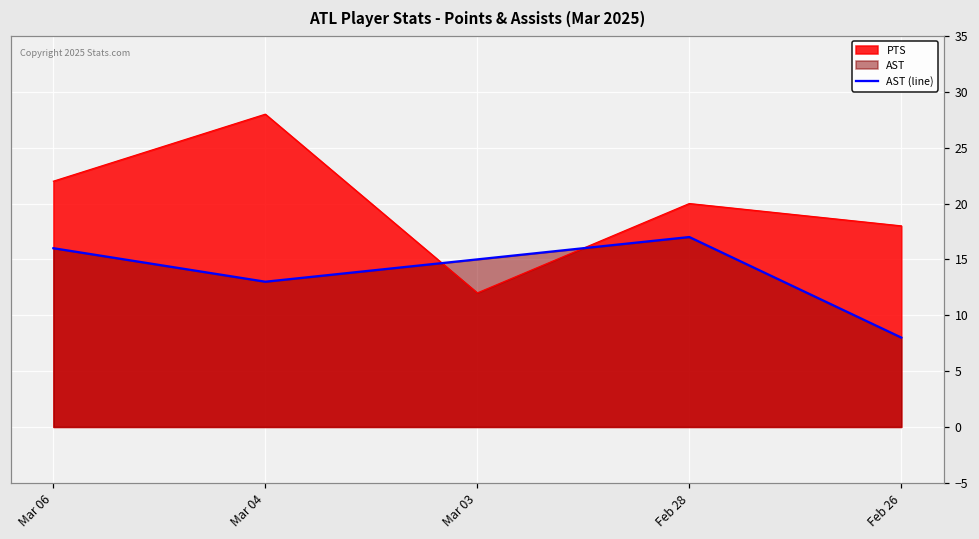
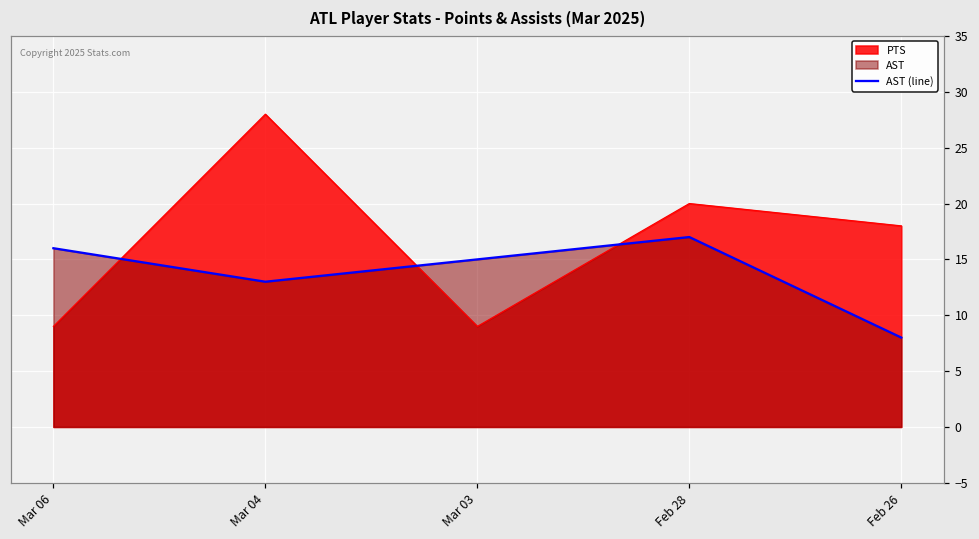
PTS, Mar 06: 22 -> 9
PTS, Mar 03: 12 -> 9
